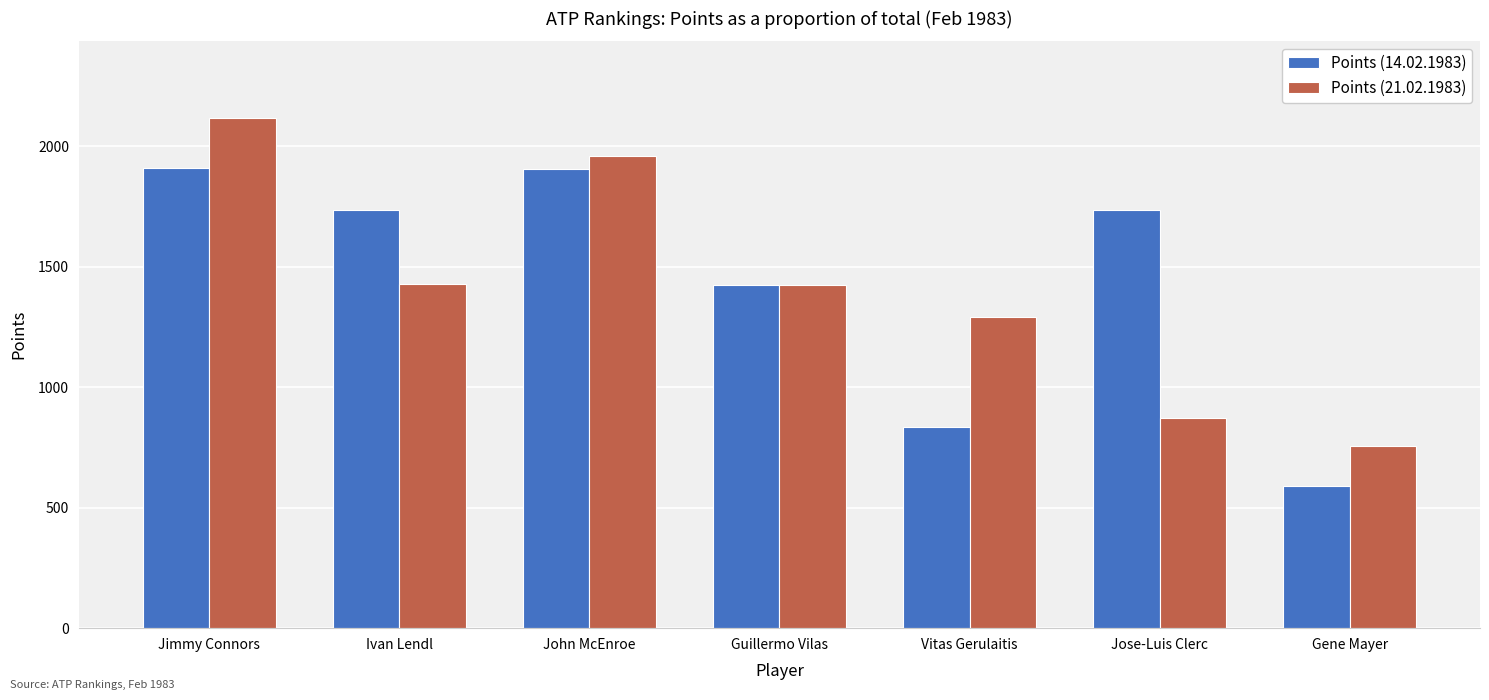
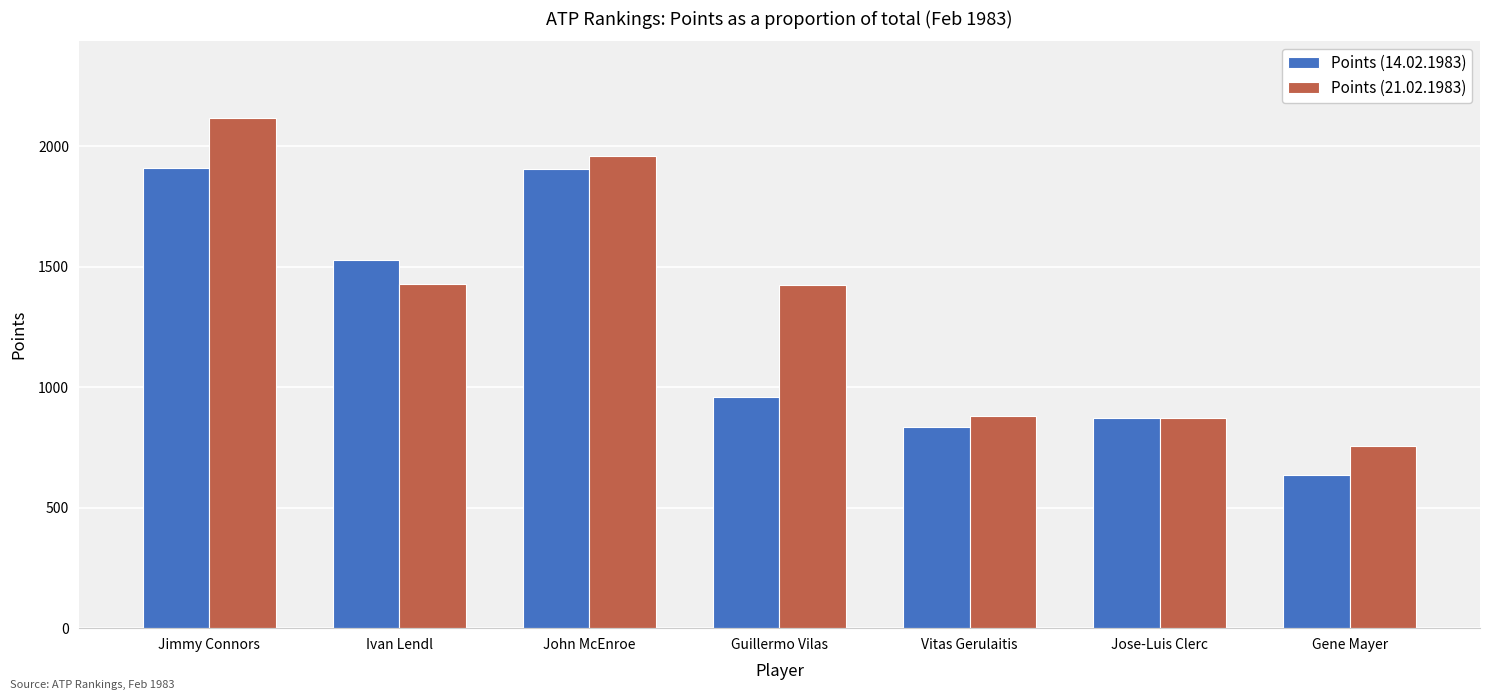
Points (14.02.1983), Ivan Lendl: 1740 -> 1530
Points (14.02.1983), Guillermo Vilas: 1430 -> 960
Points (21.02.1983), Vitas Gerulaitis: 1290 -> 880
Points (14.02.1983), Jose-Luis Clerc: 1740 -> 870
Points (14.02.1983), Gene Mayer: 590 -> 630
